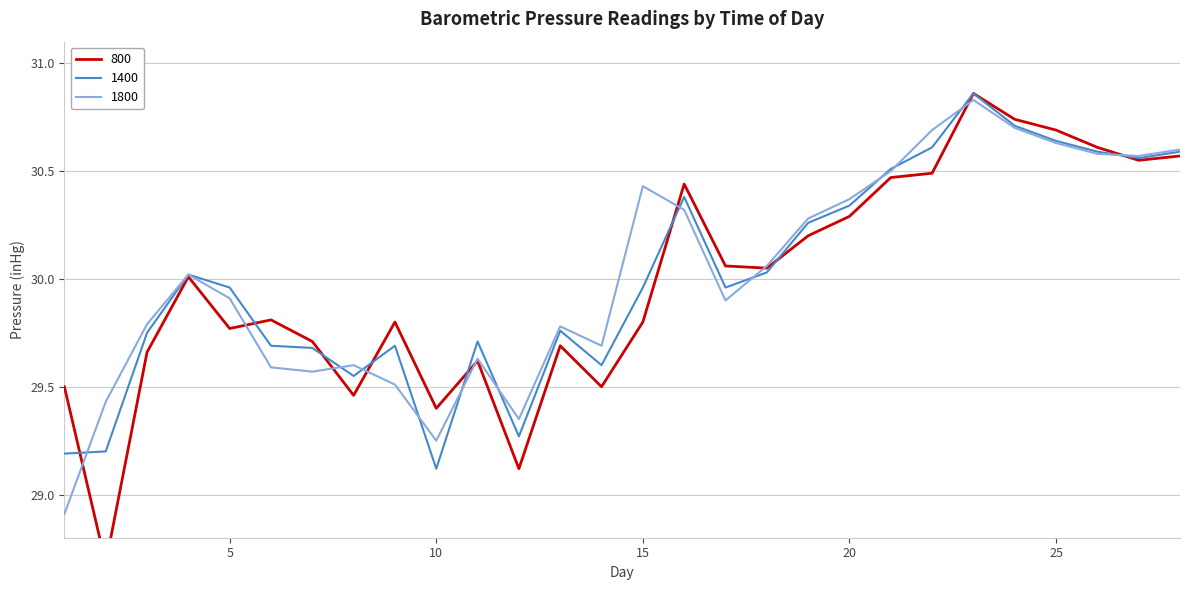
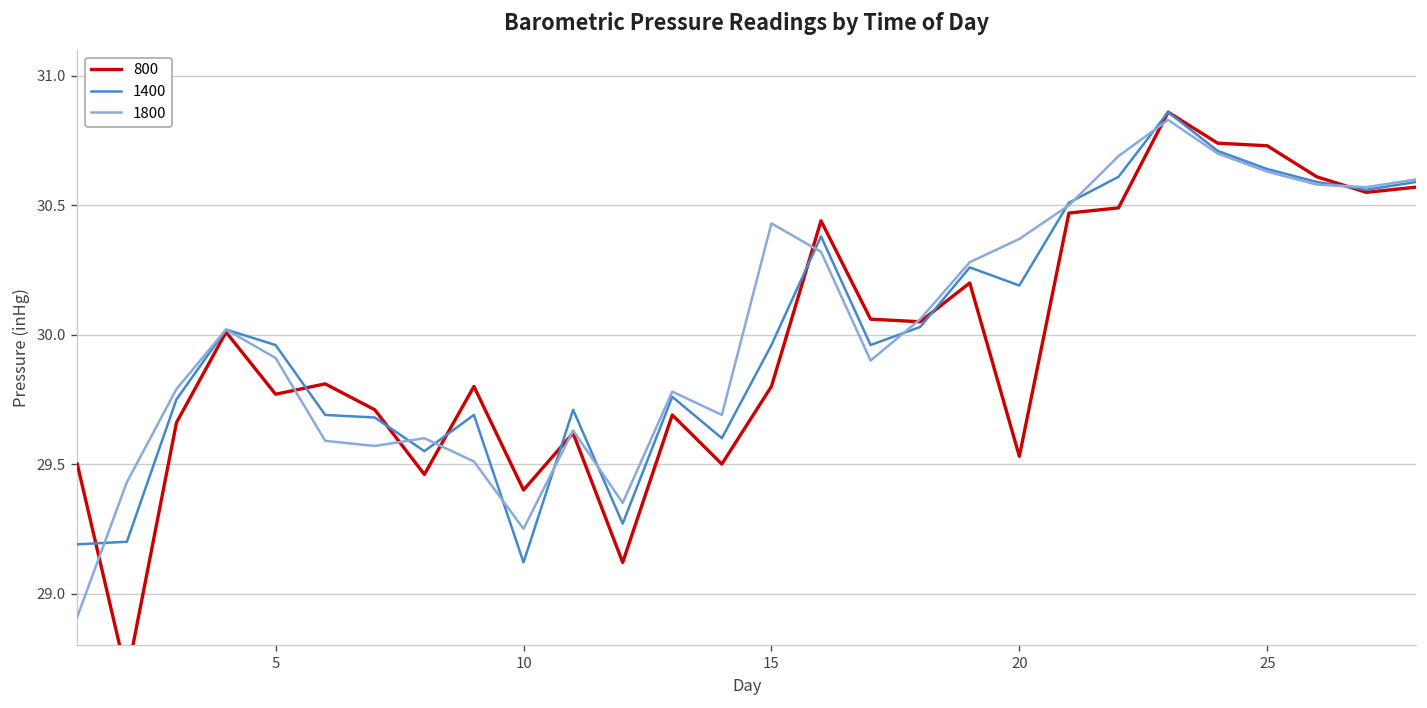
800, 20: 30.29 -> 29.53
1400, 20: 30.34 -> 30.19
800, 25: 30.69 -> 30.73
